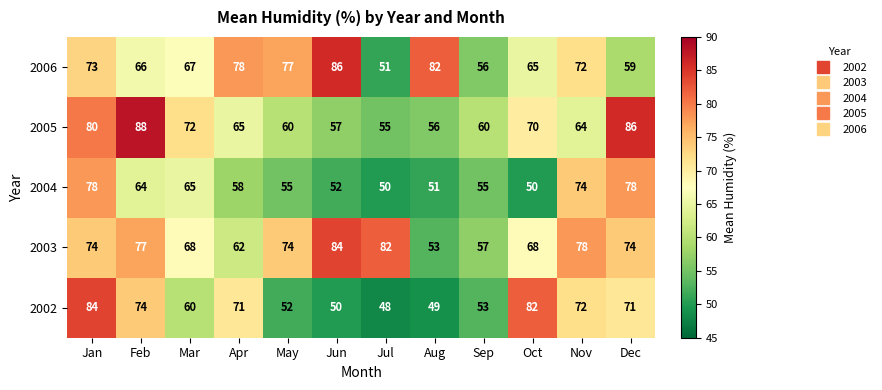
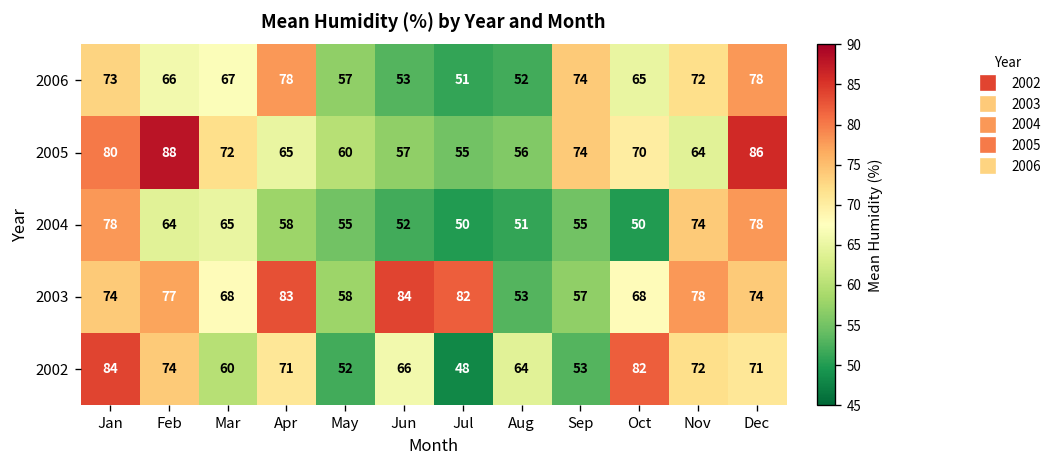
2006, May: 77 -> 57
2006, Jun: 86 -> 53
2006, Aug: 82 -> 52
2006, Sep: 56 -> 74
2006, Dec: 59 -> 78
2005, Sep: 60 -> 74
2003, Apr: 62 -> 83
2003, May: 74 -> 58
2002, Jun: 50 -> 66
2002, Aug: 49 -> 64
